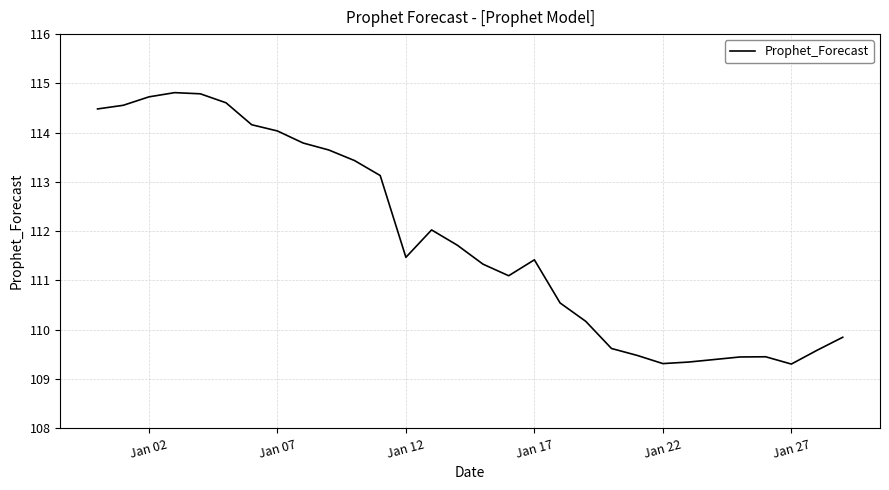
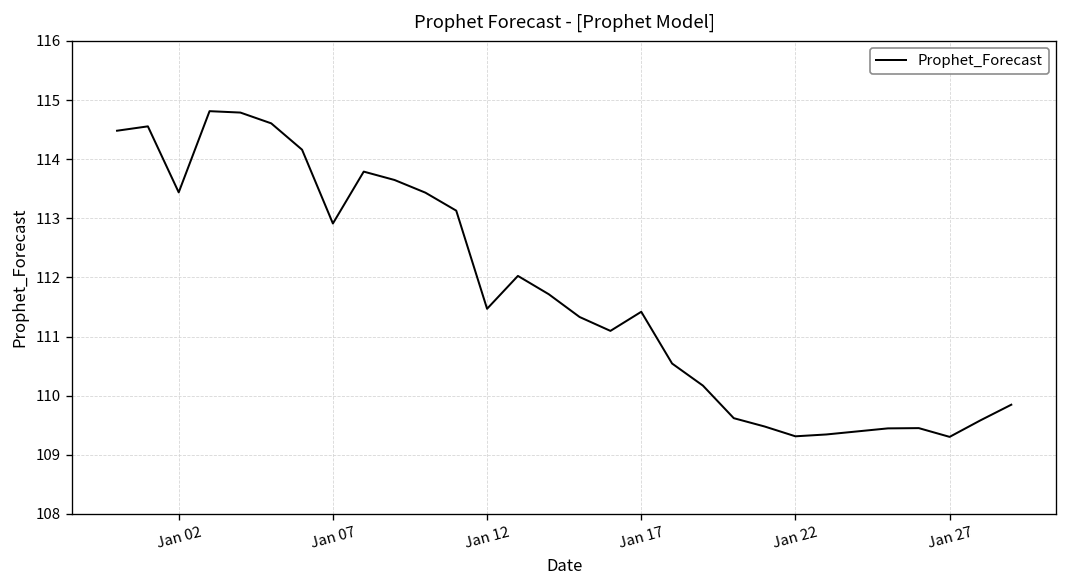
Jan 02: 114.7 -> 113.4
Jan 07: 114.0 -> 112.9
